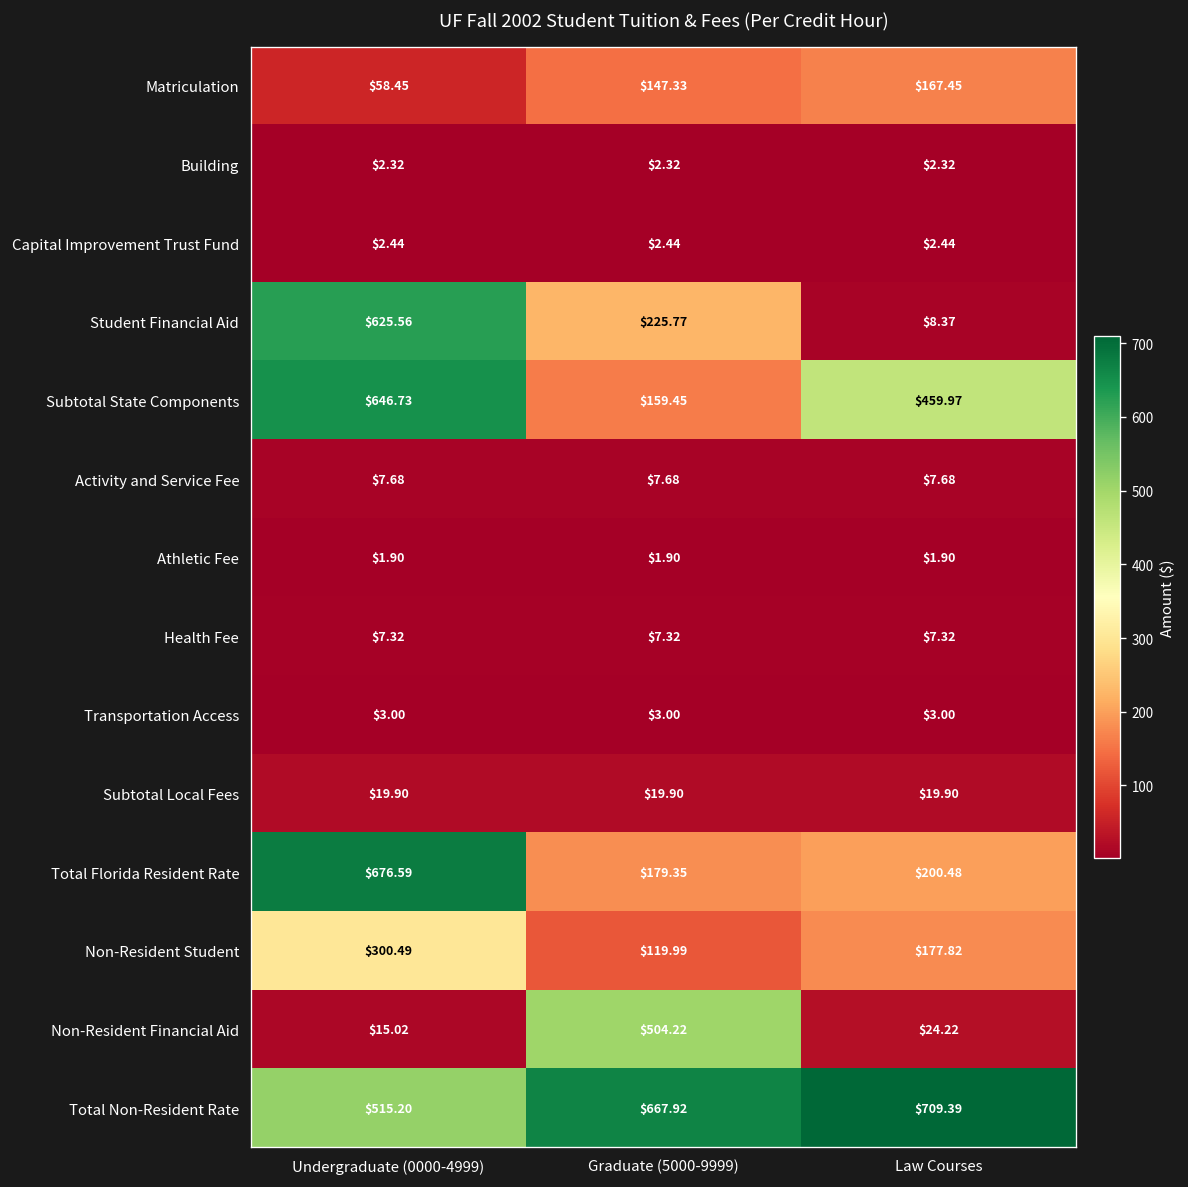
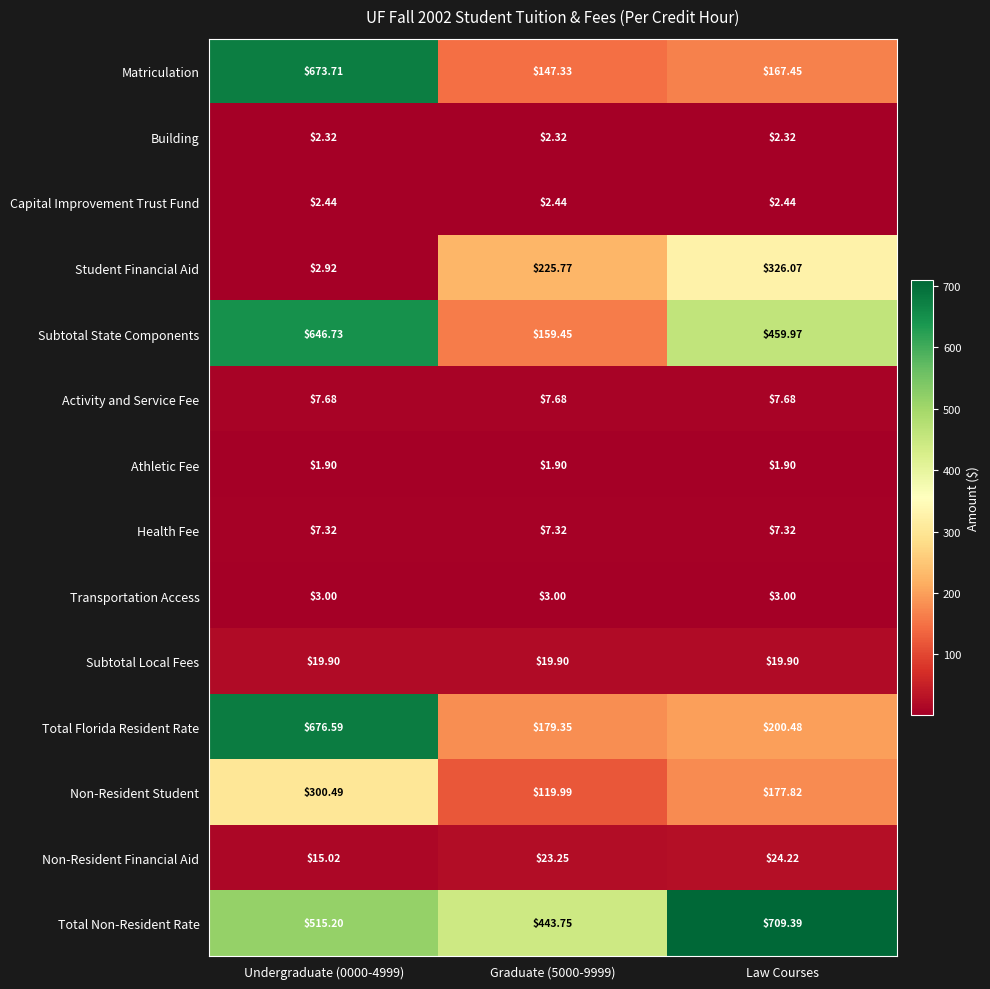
Matriculation, Undergraduate (0000-4999): $58.45 -> $673.71
Student Financial Aid, Undergraduate (0000-4999): $625.56 -> $2.92
Student Financial Aid, Law Courses: $8.37 -> $326.07
Non-Resident Financial Aid, Graduate (5000-9999): $504.22 -> $23.25
Total Non-Resident Rate, Graduate (5000-9999): $667.92 -> $443.75
